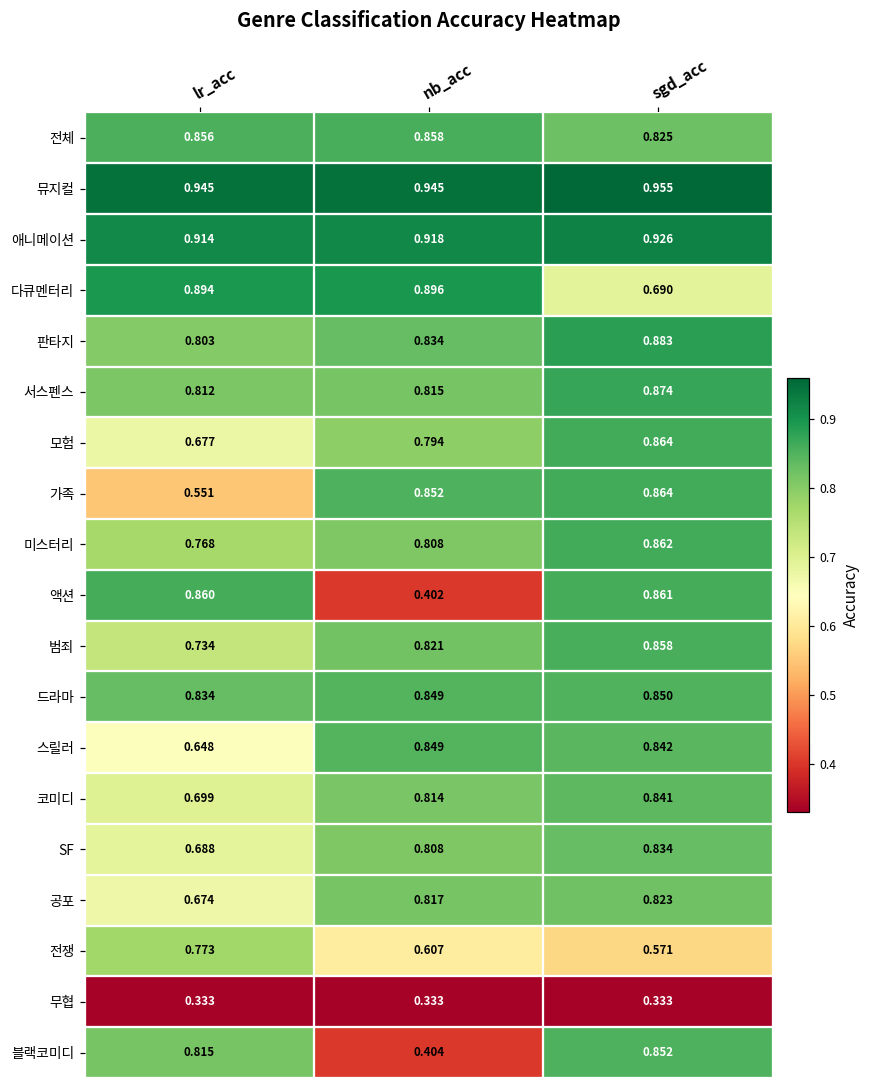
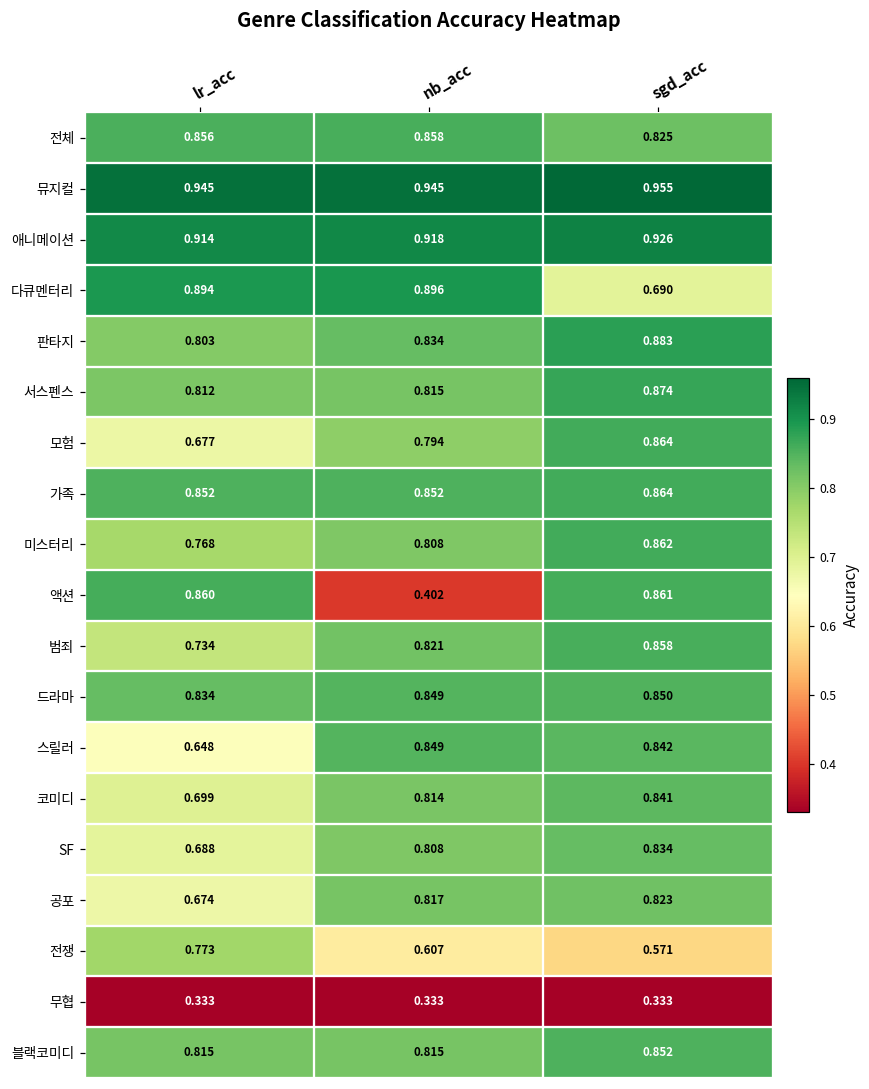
가족, lr_acc: 0.551 -> 0.852
블랙코미디, nb_acc: 0.404 -> 0.815
